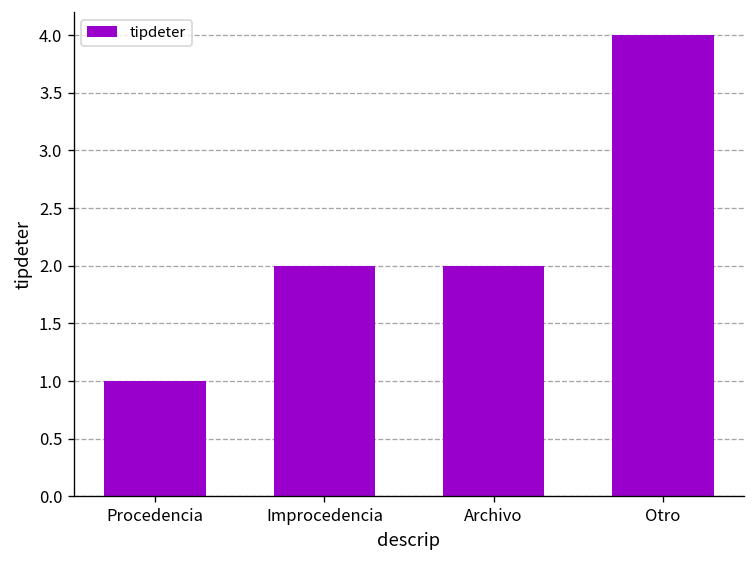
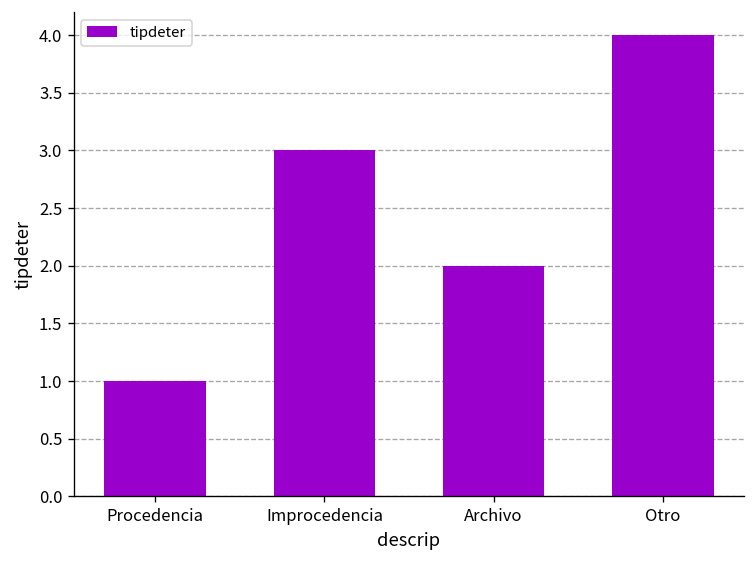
Improcedencia: 2 -> 3
